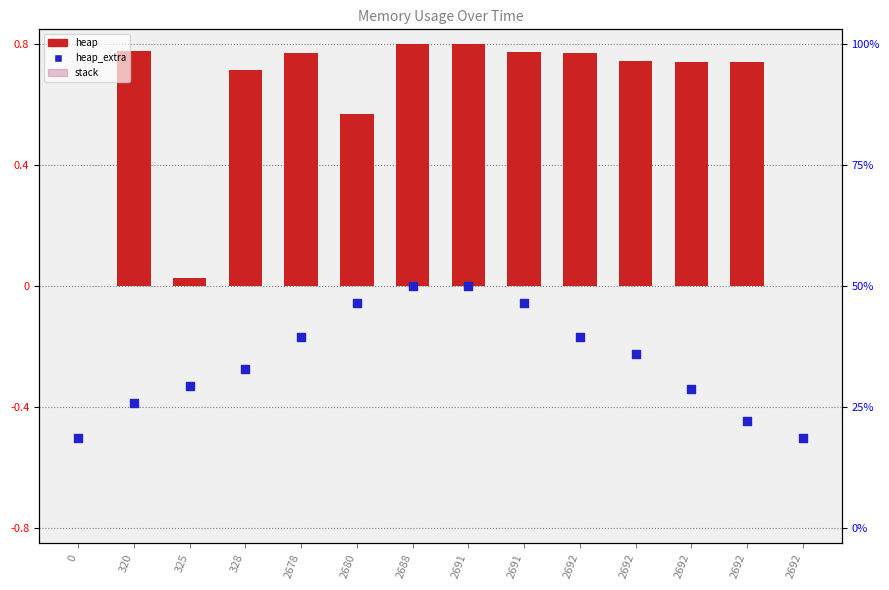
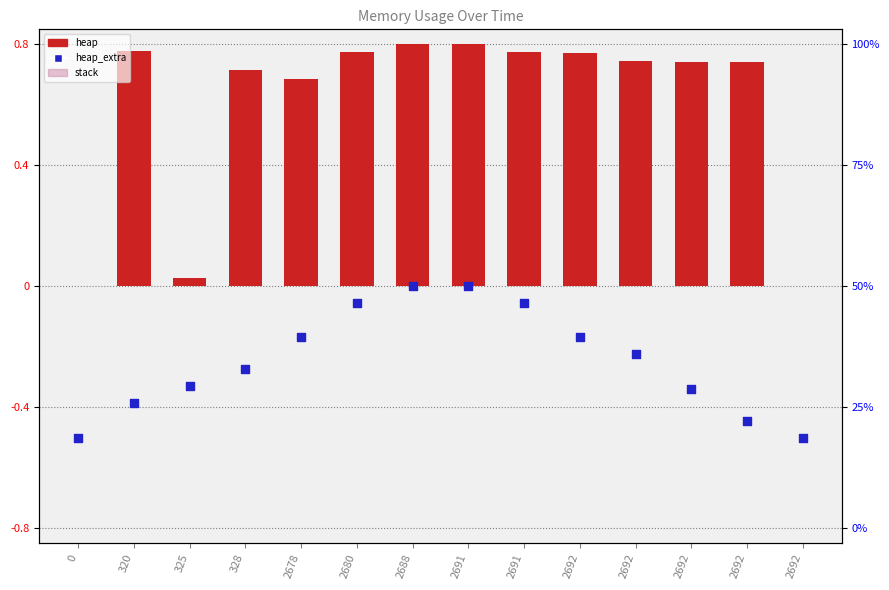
heap, 2678: 0.77 -> 0.69
heap, 2680: 0.57 -> 0.77
